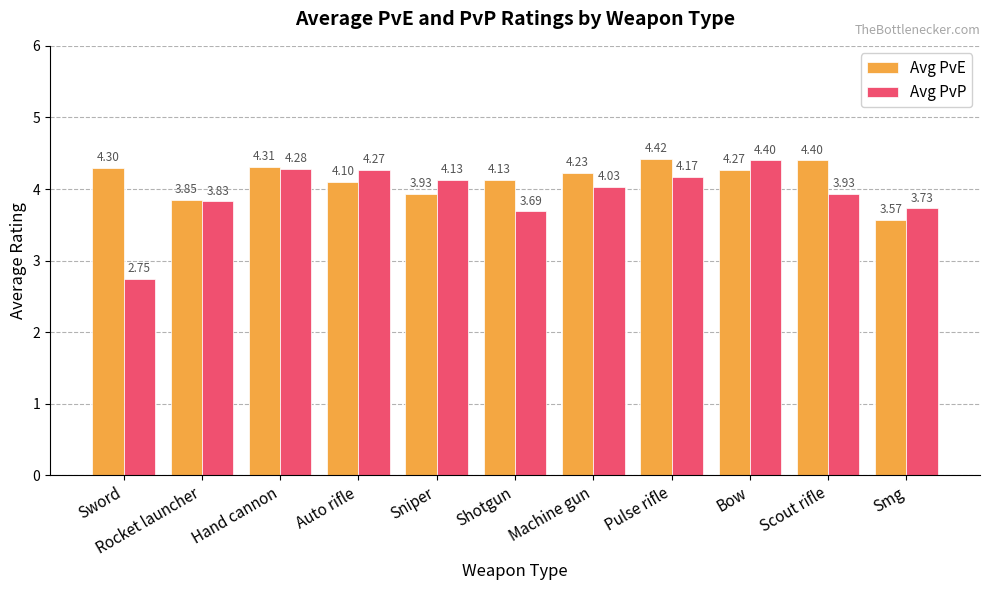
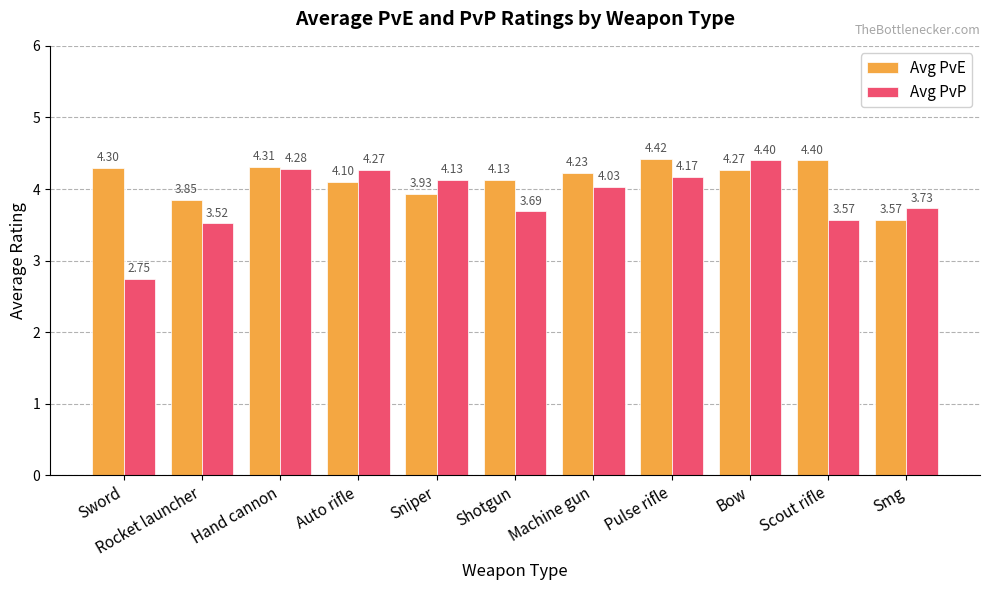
Avg PvP, Rocket launcher: 3.83 -> 3.52
Avg PvP, Scout rifle: 3.93 -> 3.57
